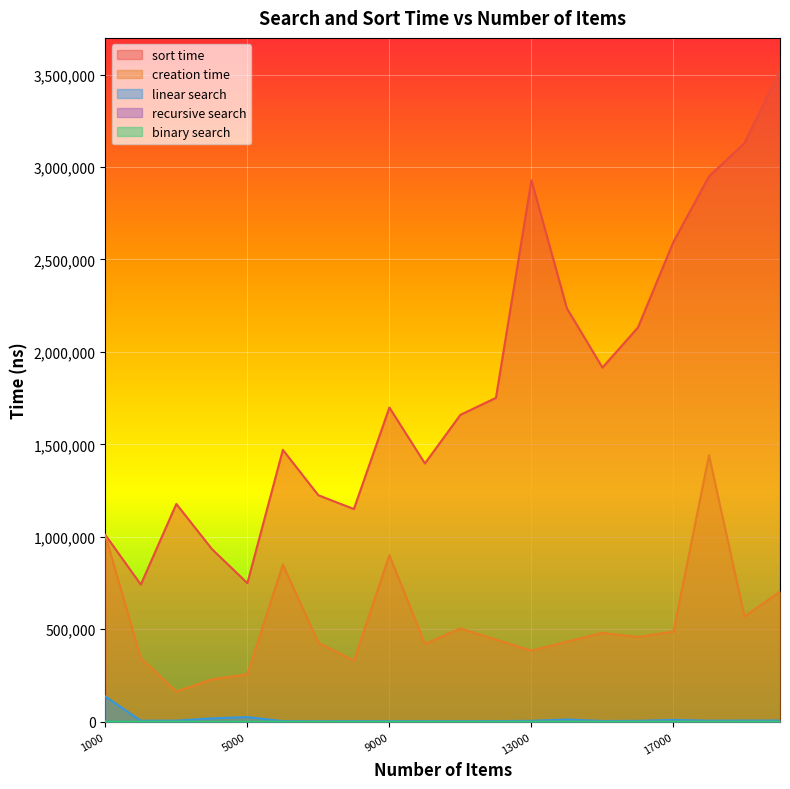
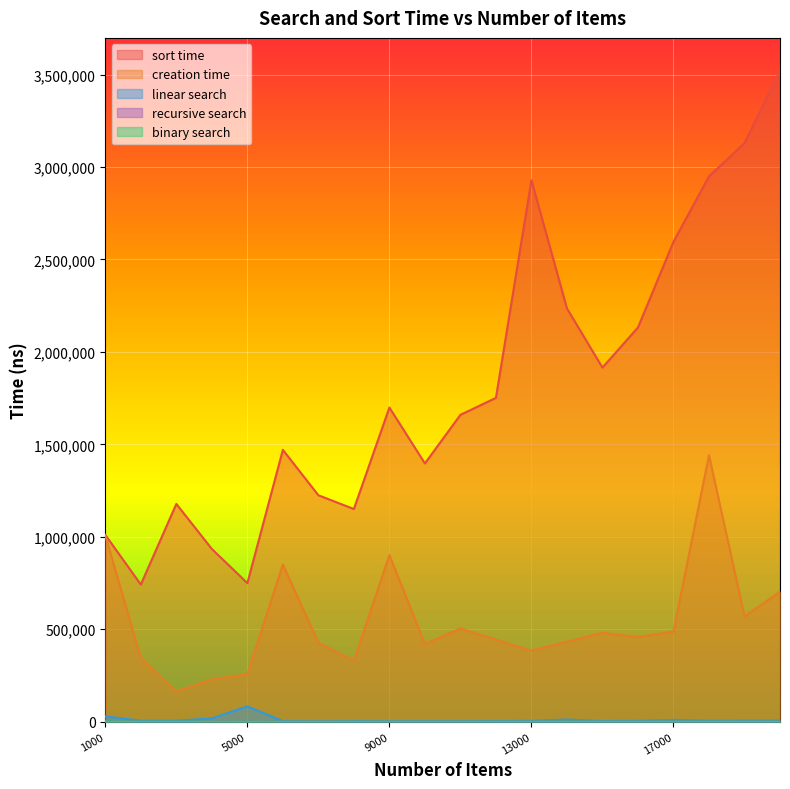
linear search, 1000: 140,000 -> 30,000
linear search, 5000: 30,000 -> 80,000
